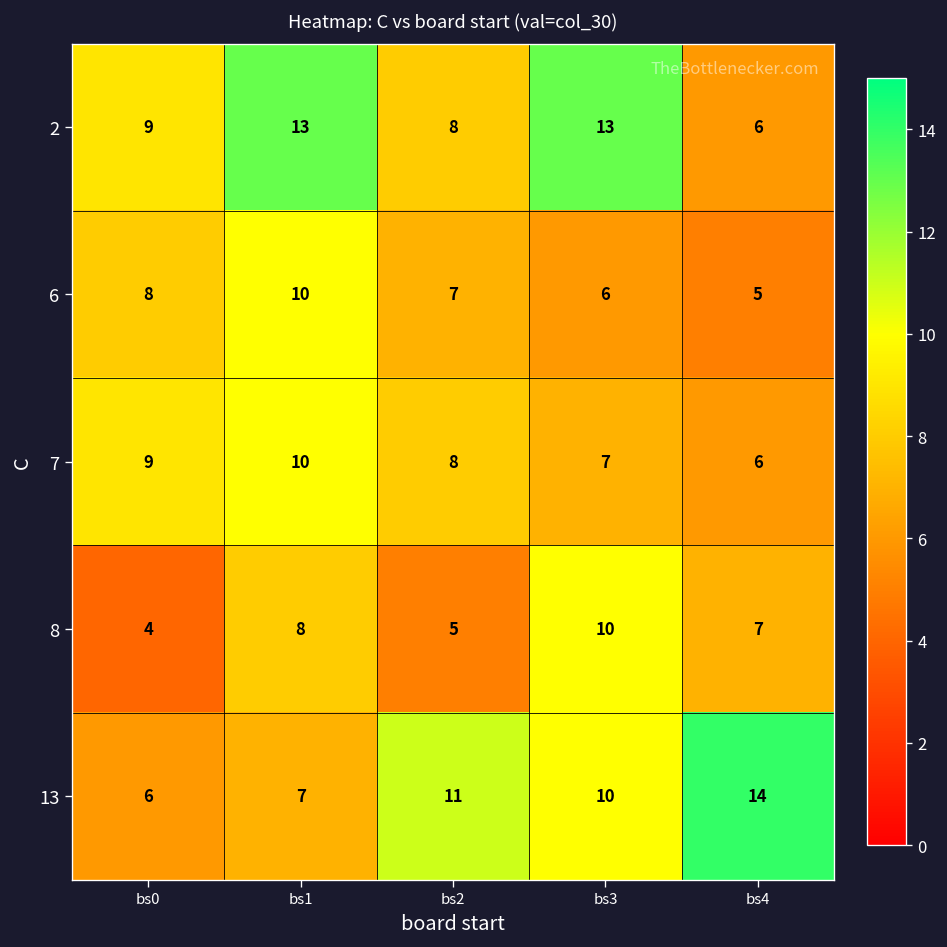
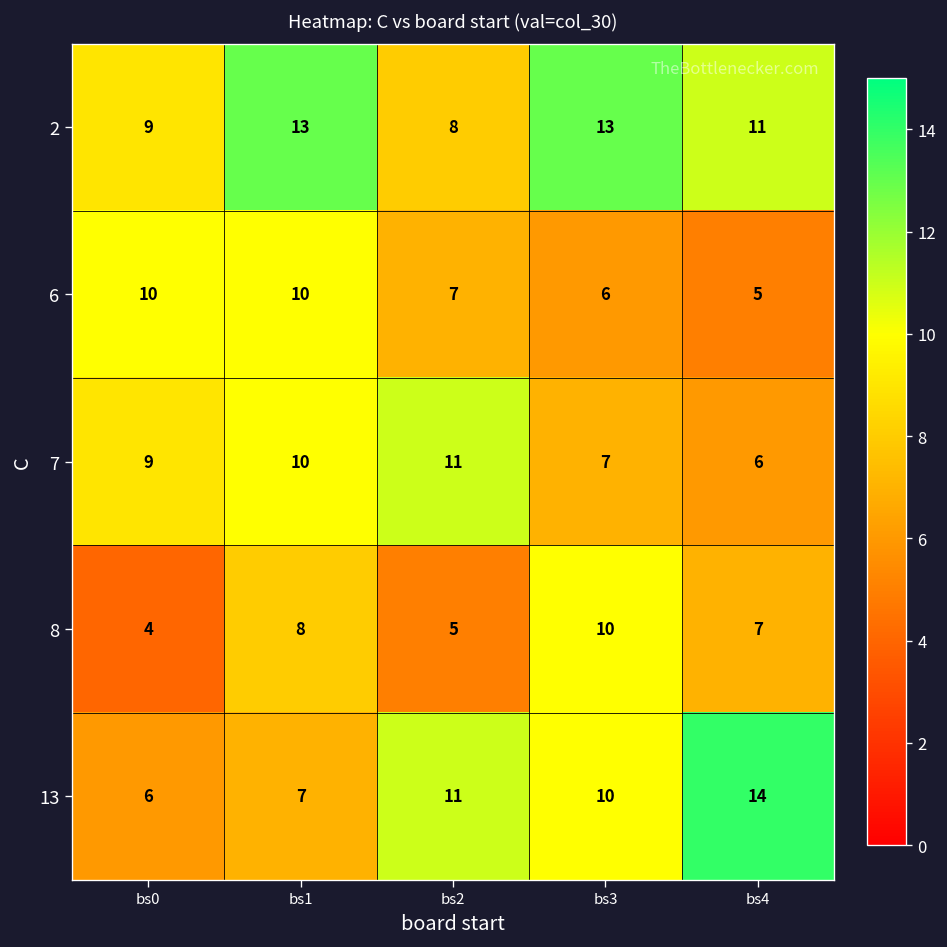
2, bs4: 6 -> 11
6, bs0: 8 -> 10
7, bs2: 8 -> 11
